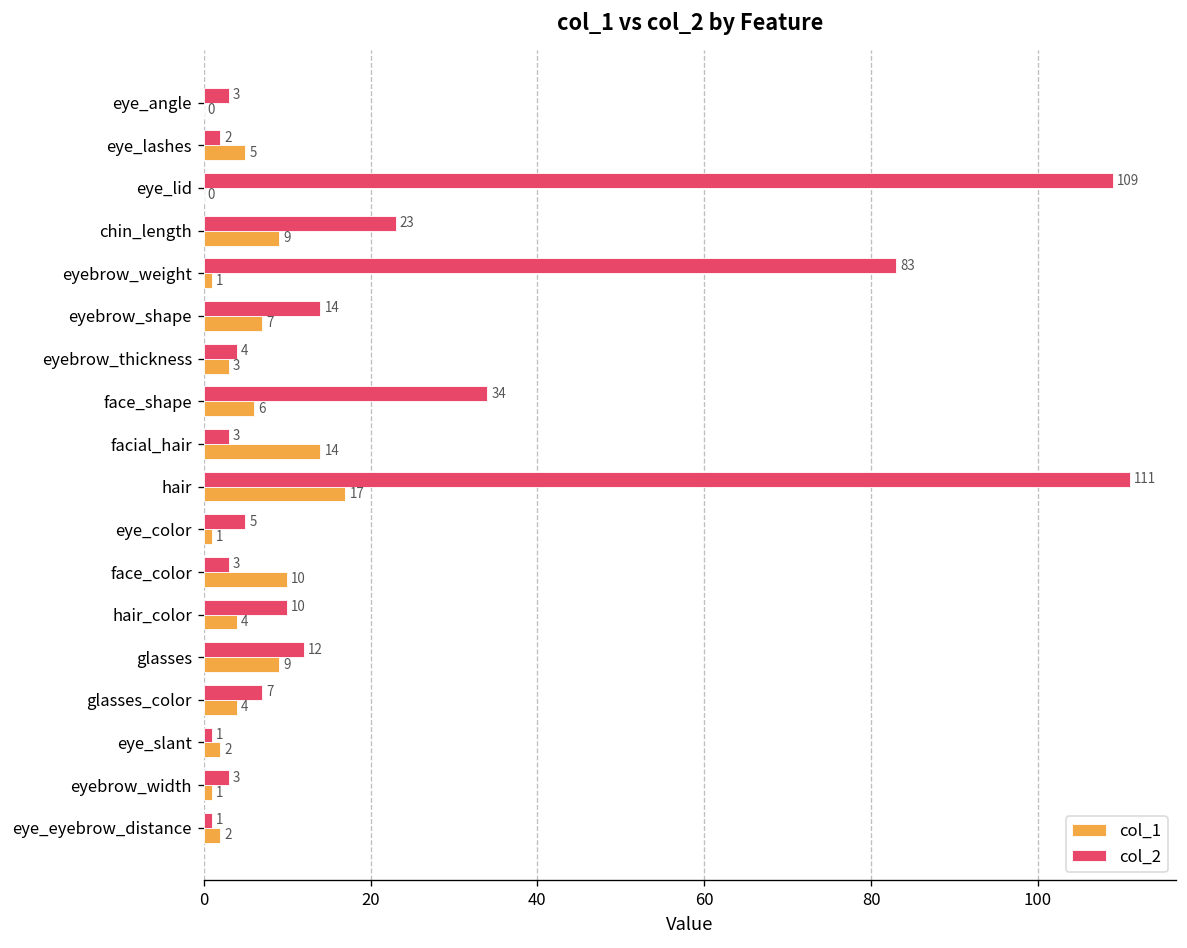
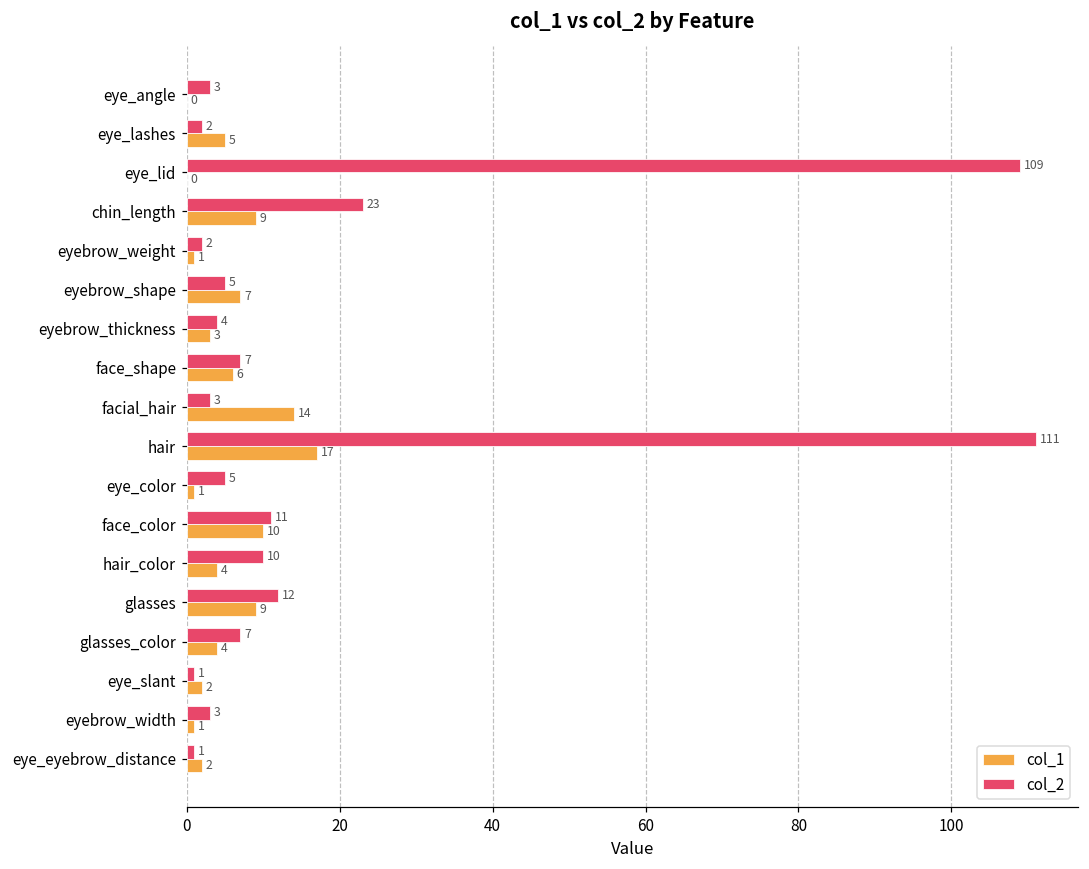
col_2, eyebrow_weight: 83 -> 2
col_2, eyebrow_shape: 14 -> 5
col_2, face_shape: 34 -> 7
col_2, face_color: 3 -> 11
